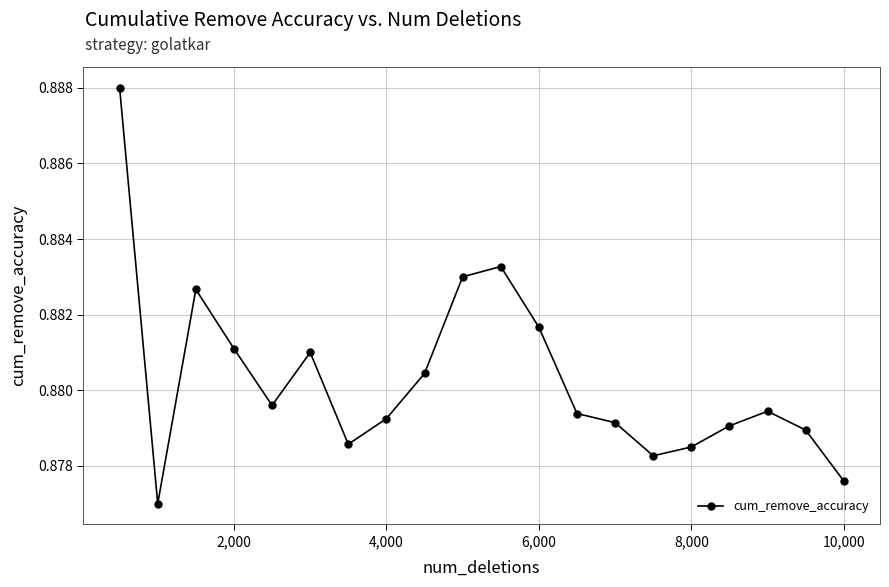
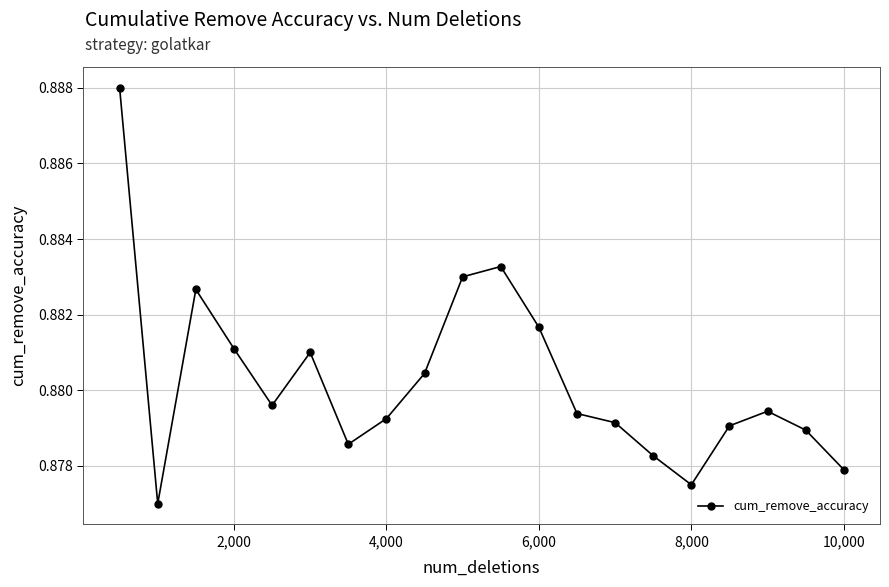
8,000: 0.8785 -> 0.8775
10,000: 0.8776 -> 0.8779
